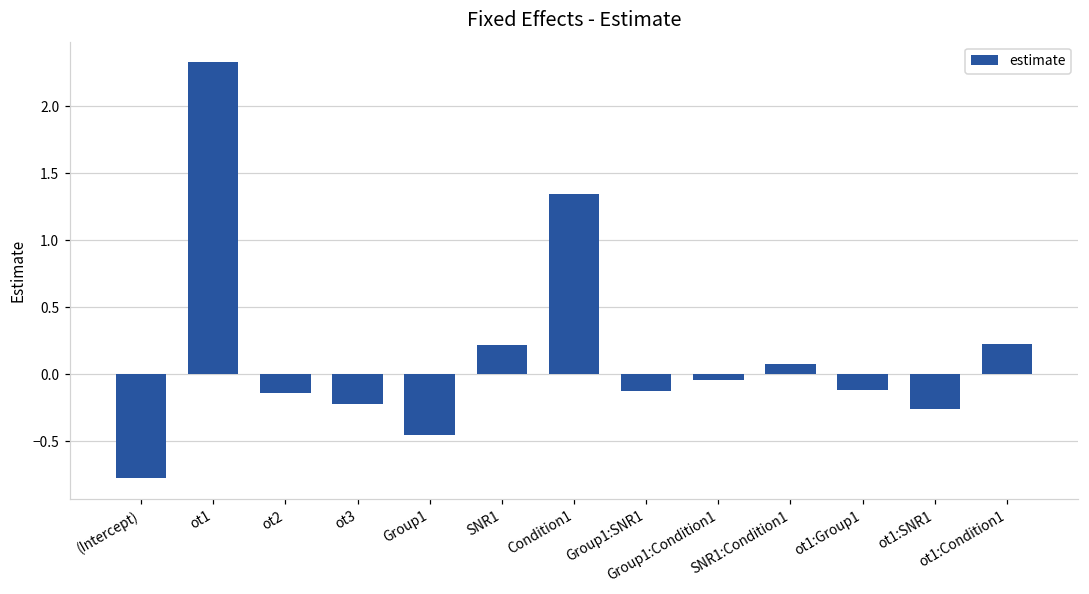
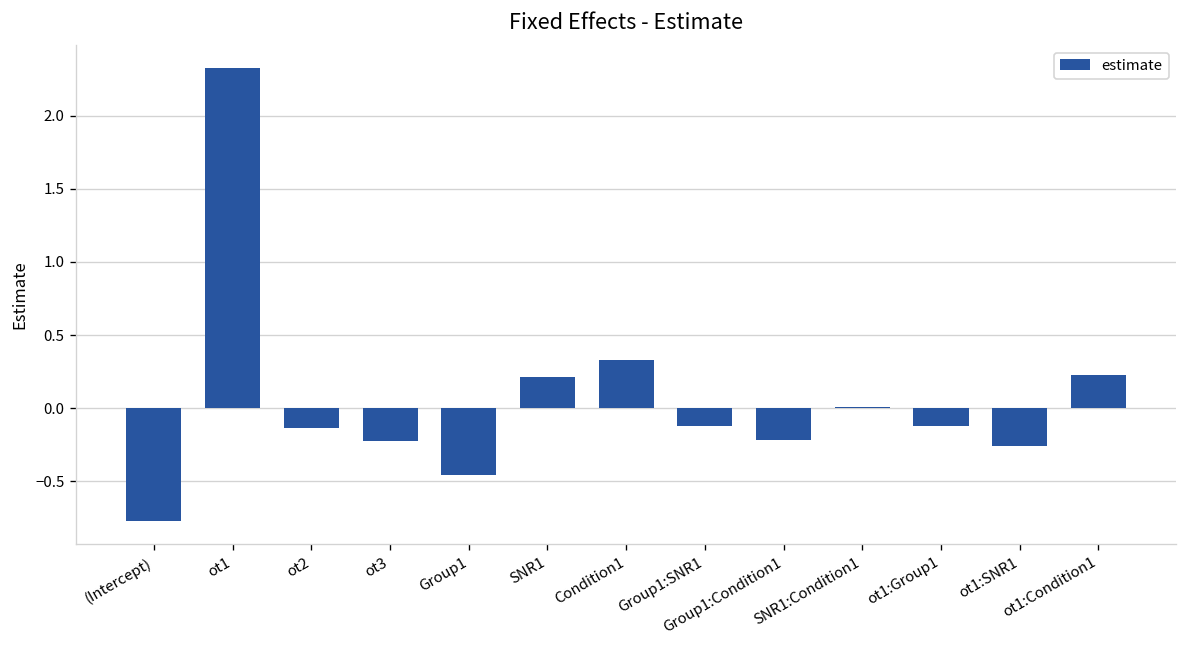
Condition1: 1.34 -> 0.33
Group1:Condition1: -0.04 -> -0.22
SNR1:Condition1: 0.08 -> 0.01
